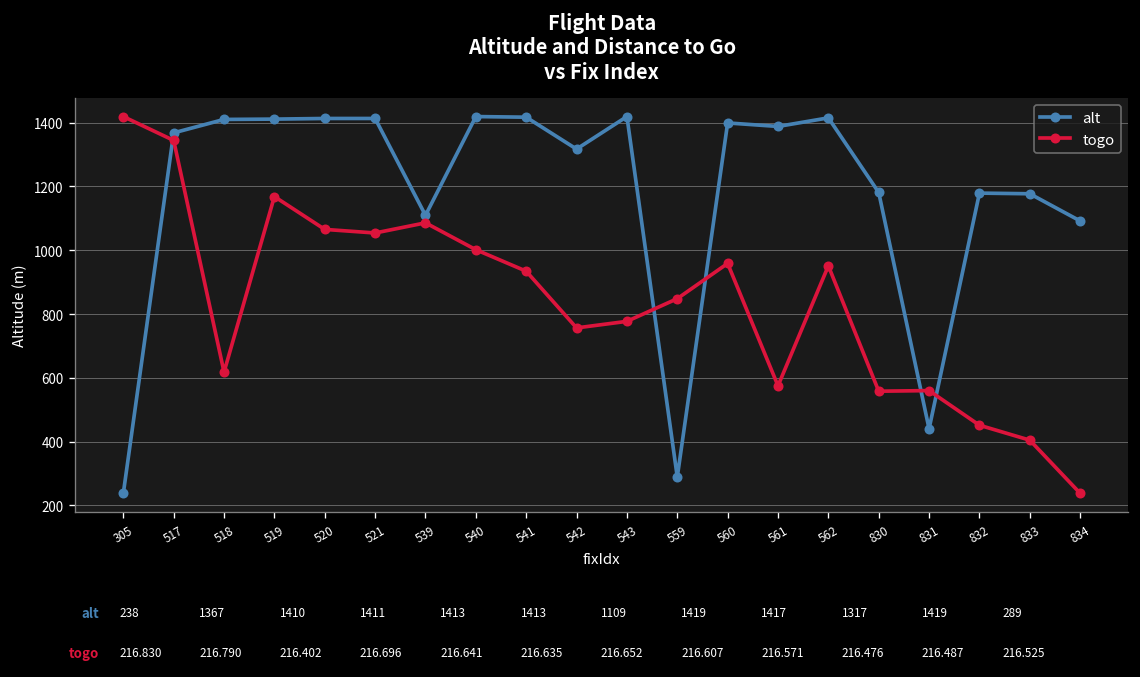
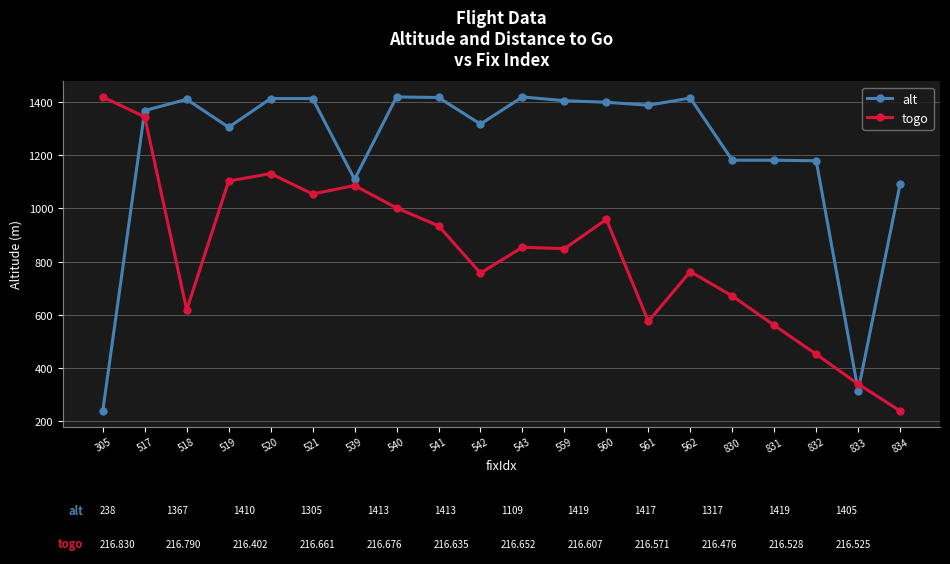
alt, 519: 1411 -> 1305
togo, 519: 216.696 -> 216.661
togo, 520: 216.641 -> 216.676
togo, 543: 216.487 -> 216.528
alt, 559: 289 -> 1405
togo, 562: 950 -> 760
togo, 830: 560 -> 670
alt, 831: 440 -> 1180
alt, 833: 1180 -> 310
togo, 833: 400 -> 340
